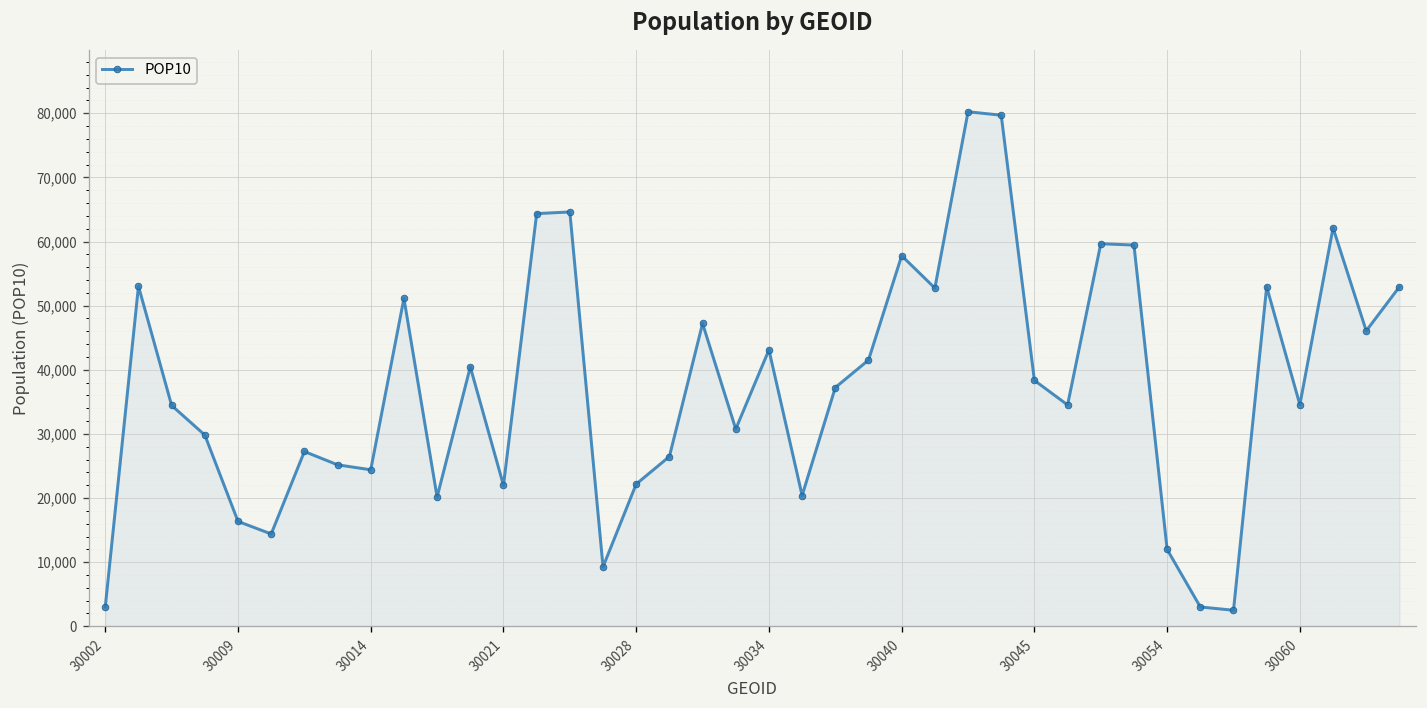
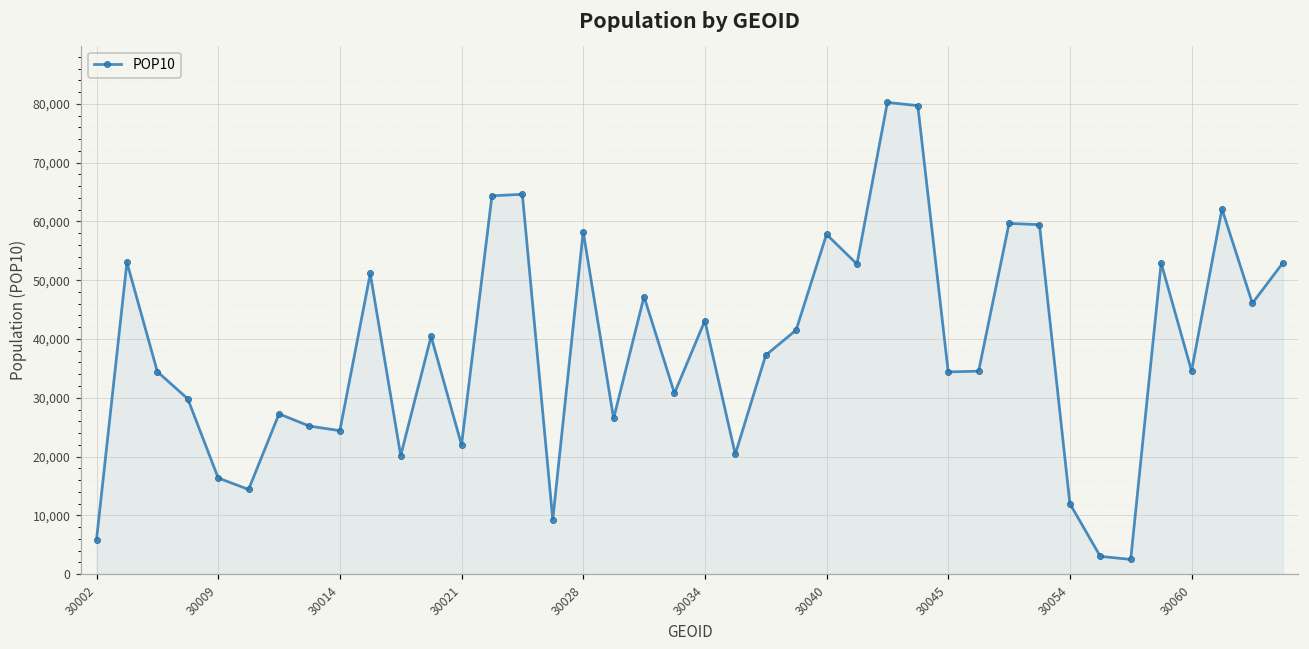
30002: 3,000 -> 6,000
30028: 22,000 -> 58,000
30045: 38,000 -> 34,000
